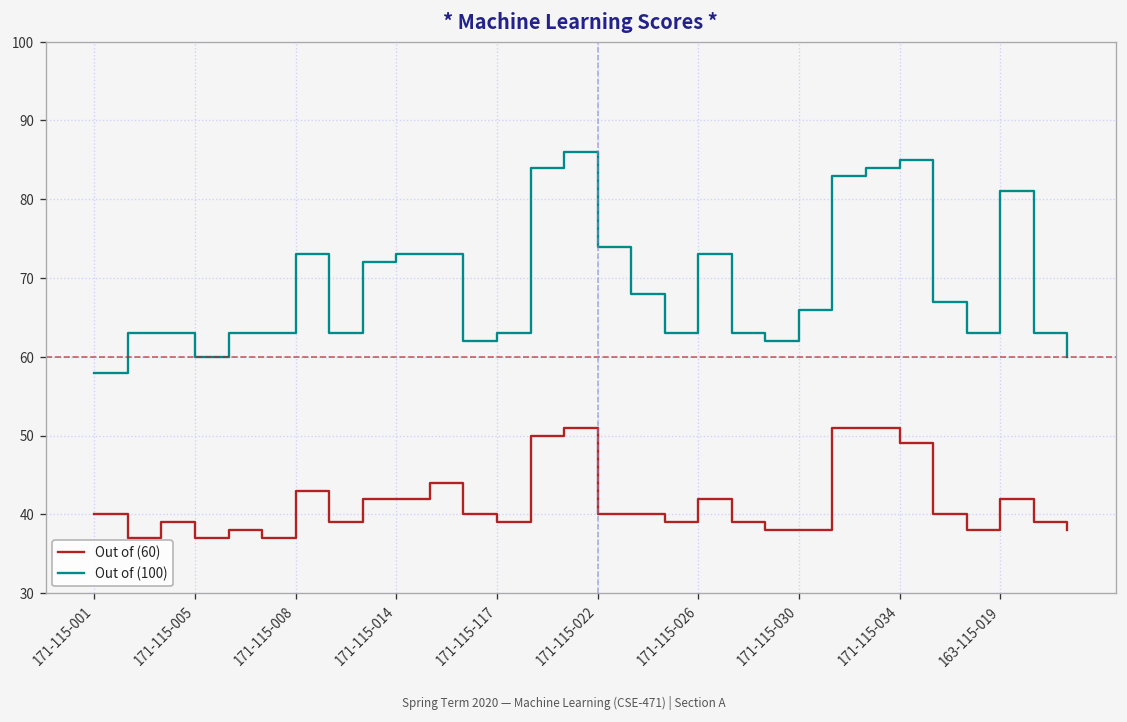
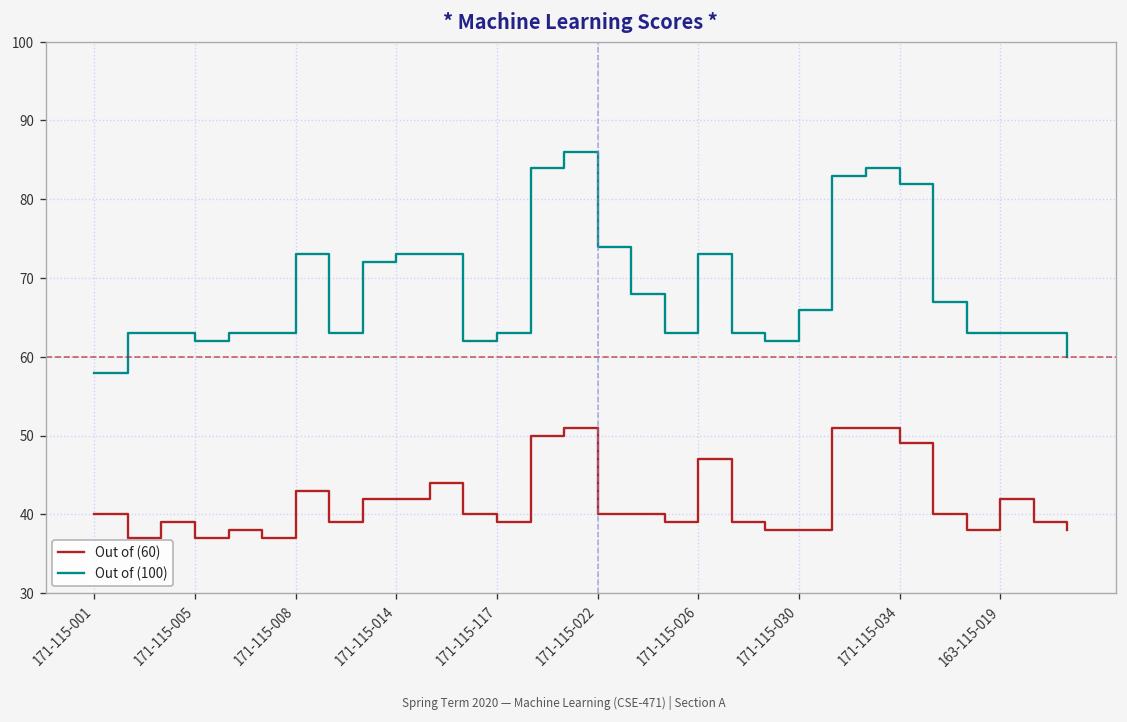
Out of (100), 171-115-005: 60 -> 62
Out of (60), 171-115-026: 42 -> 47
Out of (100), 171-115-034: 85 -> 82
Out of (100), 163-115-019: 81 -> 63
